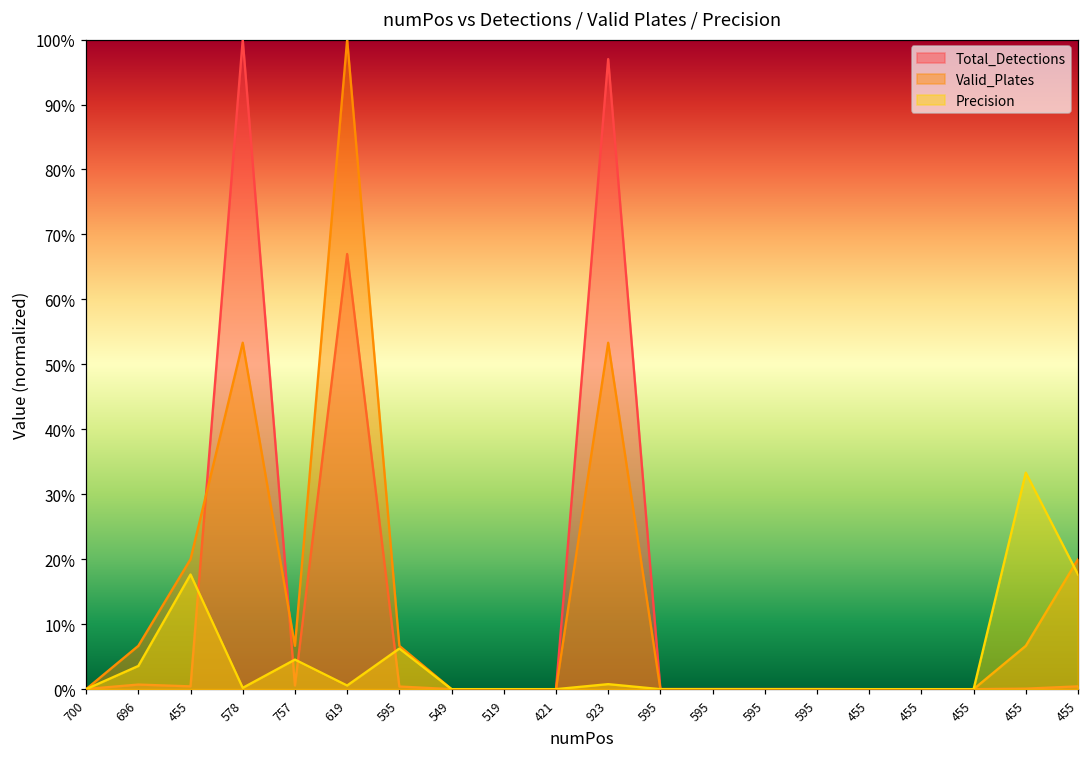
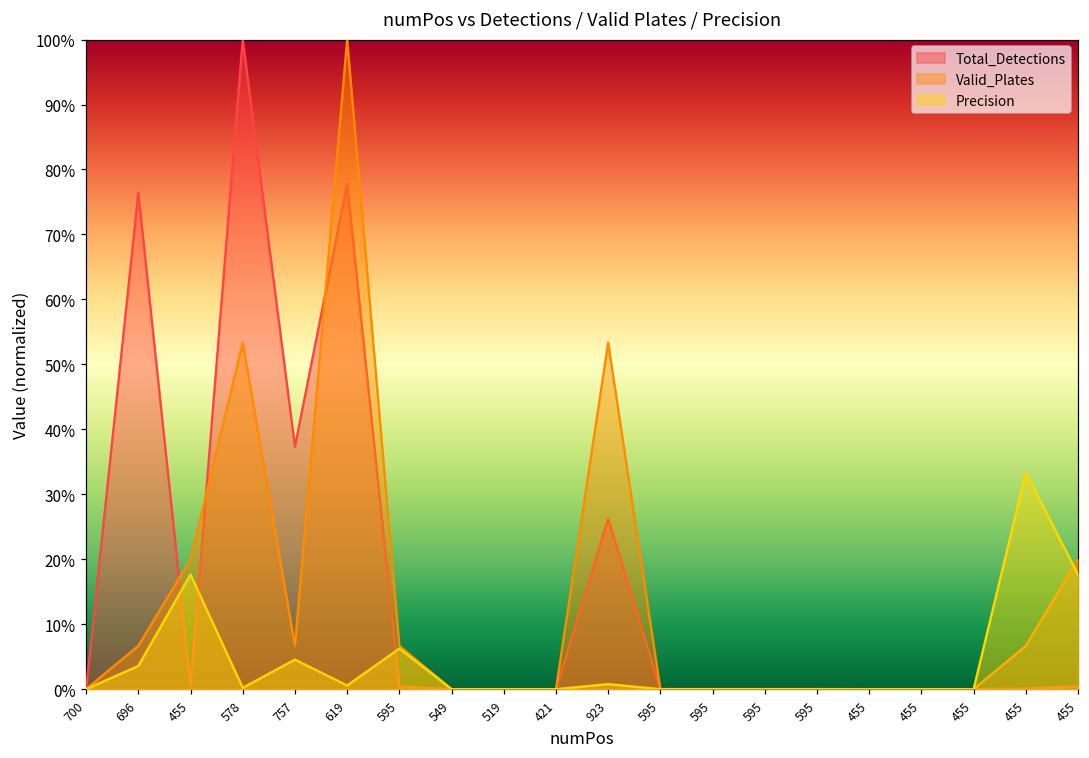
Total_Detections, 696: 1% -> 76%
Total_Detections, 757: 1% -> 37%
Total_Detections, 619: 67% -> 78%
Total_Detections, 923: 97% -> 26%
